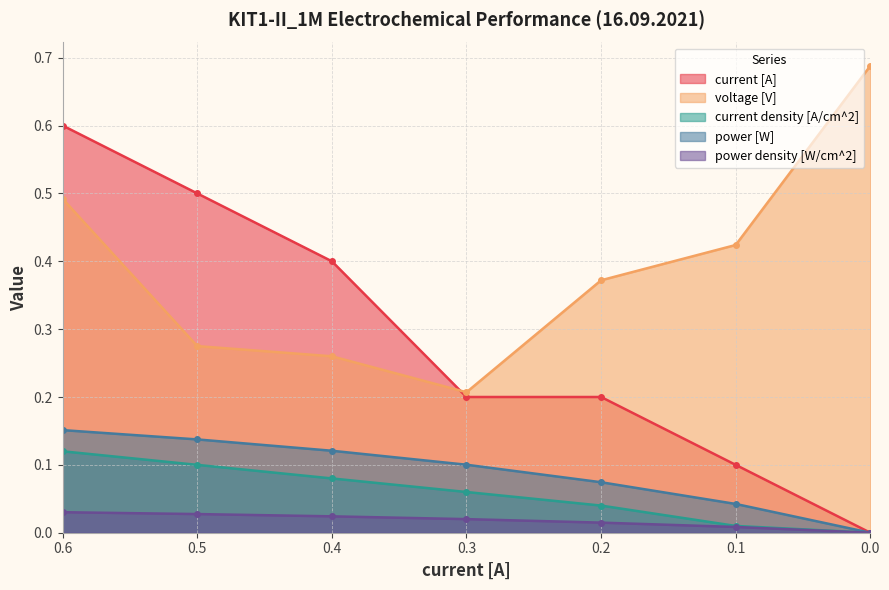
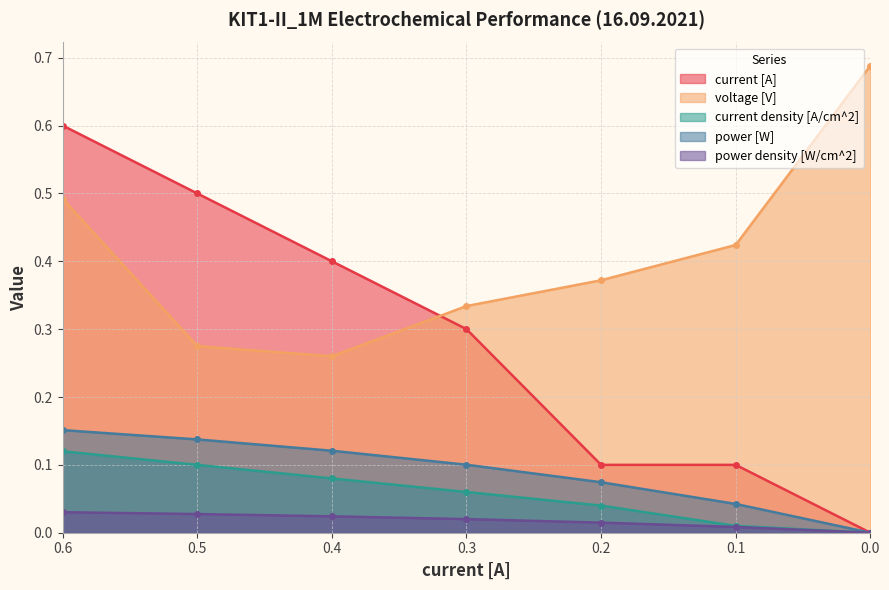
current [A], 0.3: 0.2 -> 0.3
voltage [V], 0.3: 0.21 -> 0.33
current [A], 0.2: 0.2 -> 0.1
